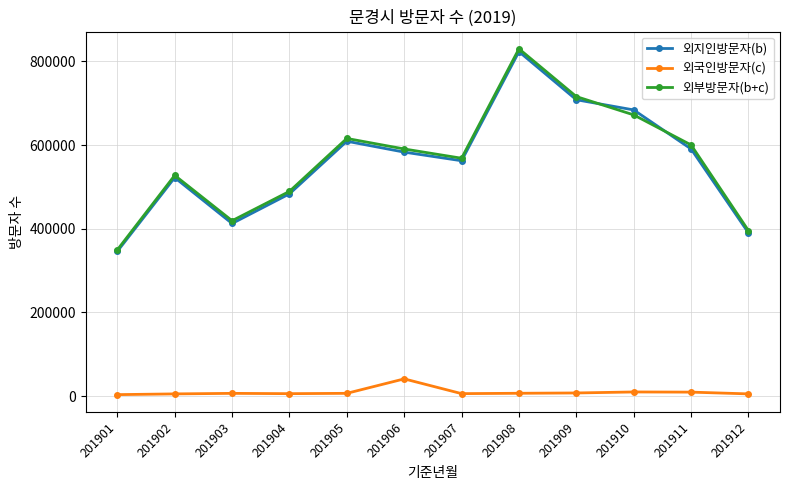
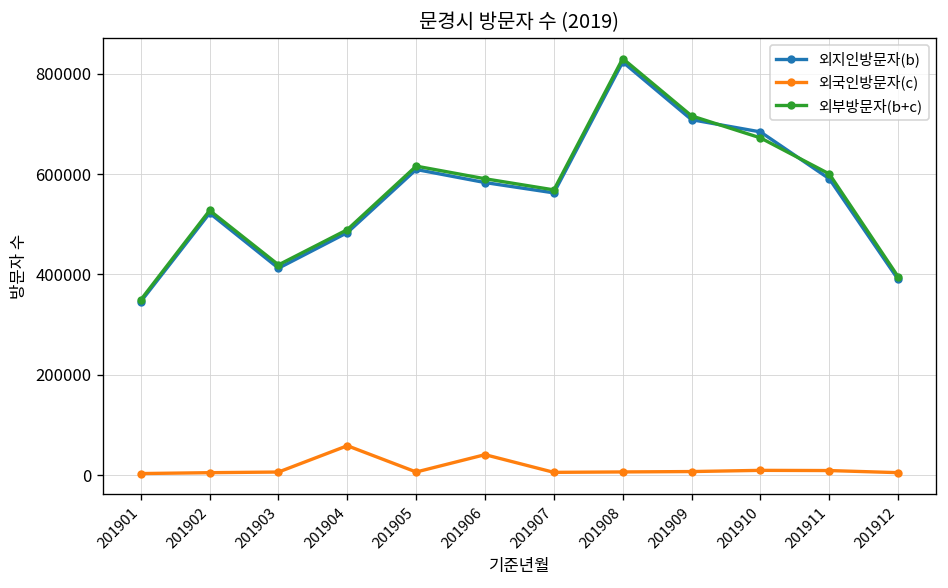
외국인방문자(c), 201904: 10000 -> 60000
